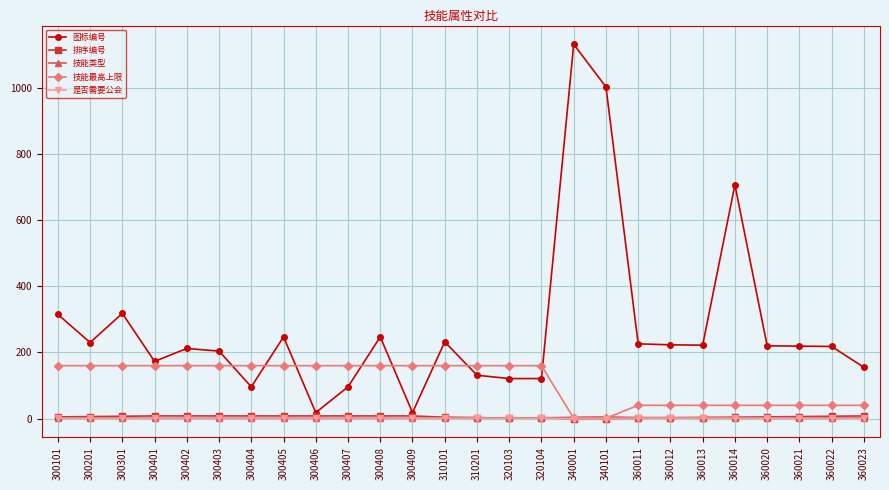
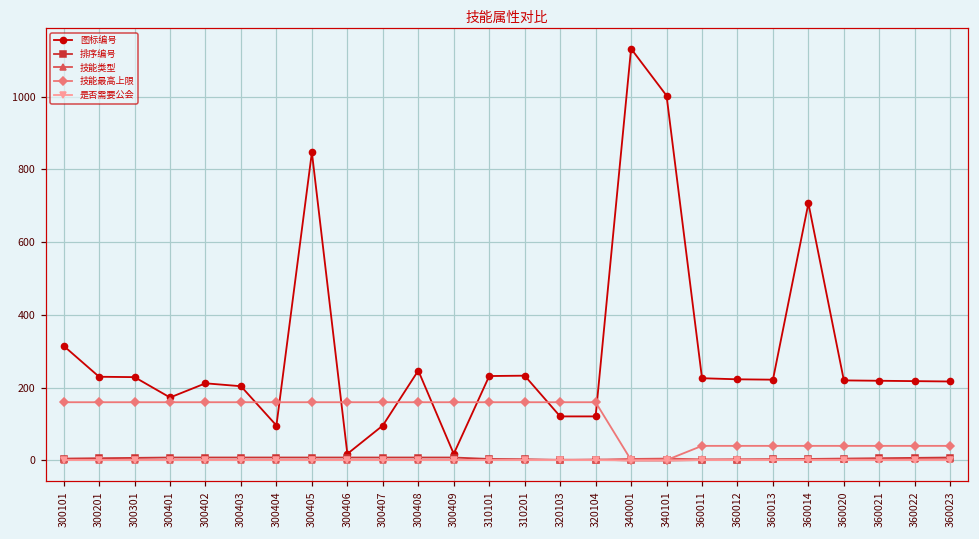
图标编号, 300301: 320 -> 230
图标编号, 300405: 250 -> 850
图标编号, 310201: 130 -> 230
图标编号, 360023: 160 -> 220
